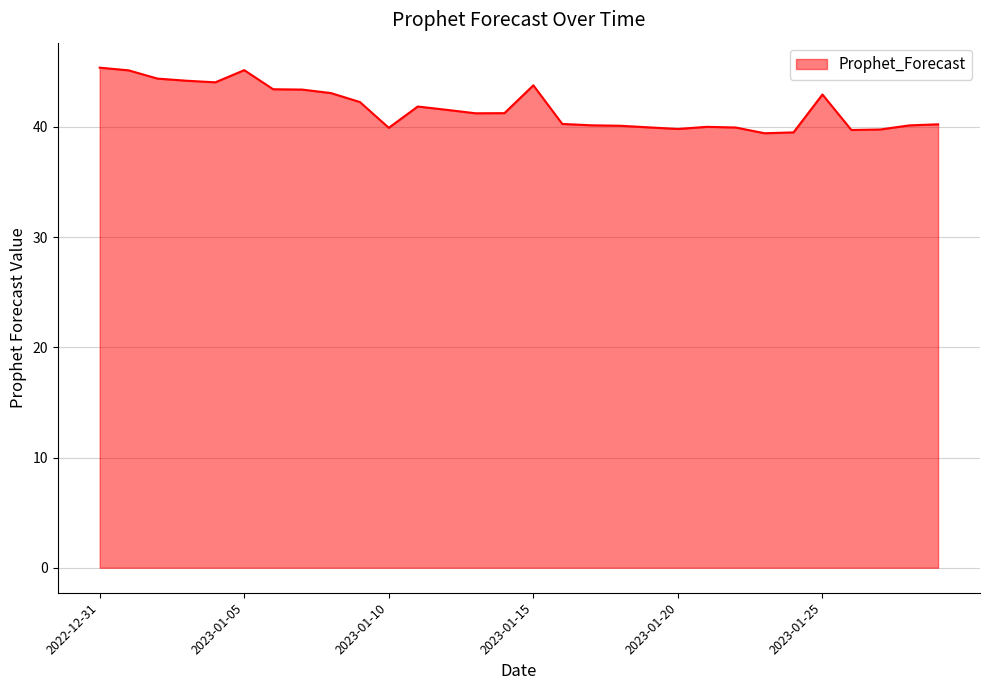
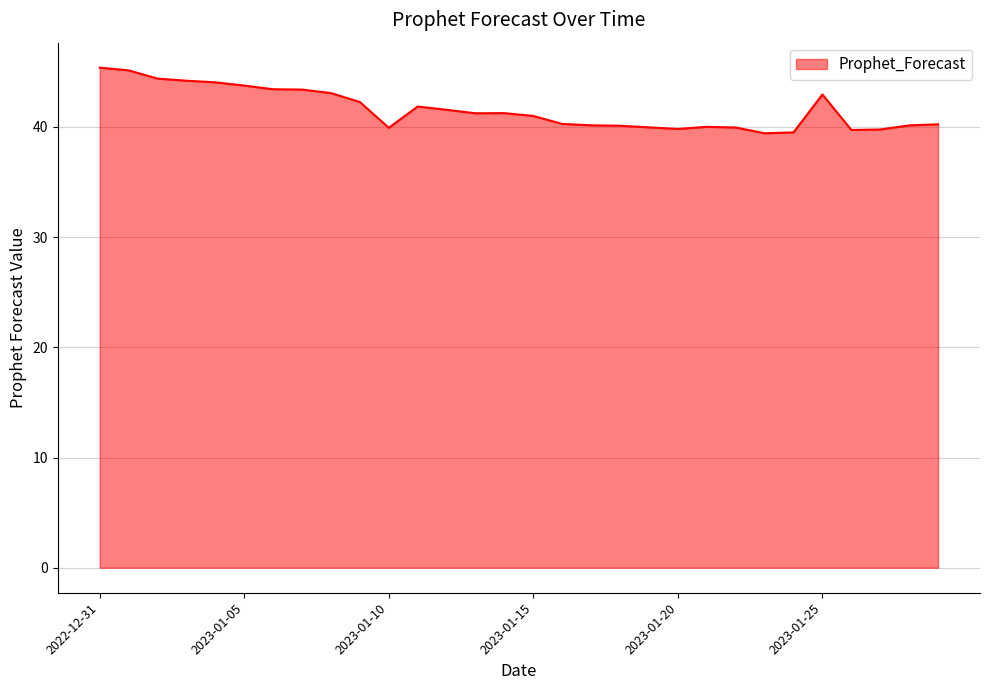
2023-01-05: 45.1 -> 43.7
2023-01-15: 43.8 -> 41.0
